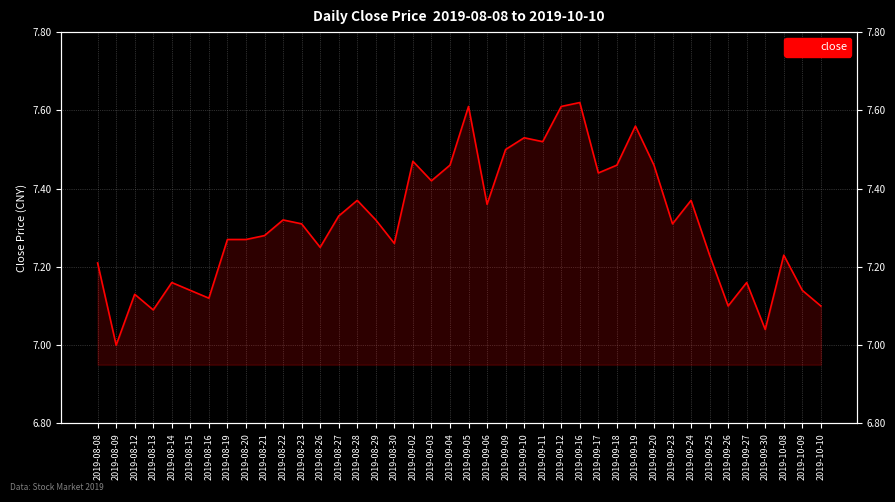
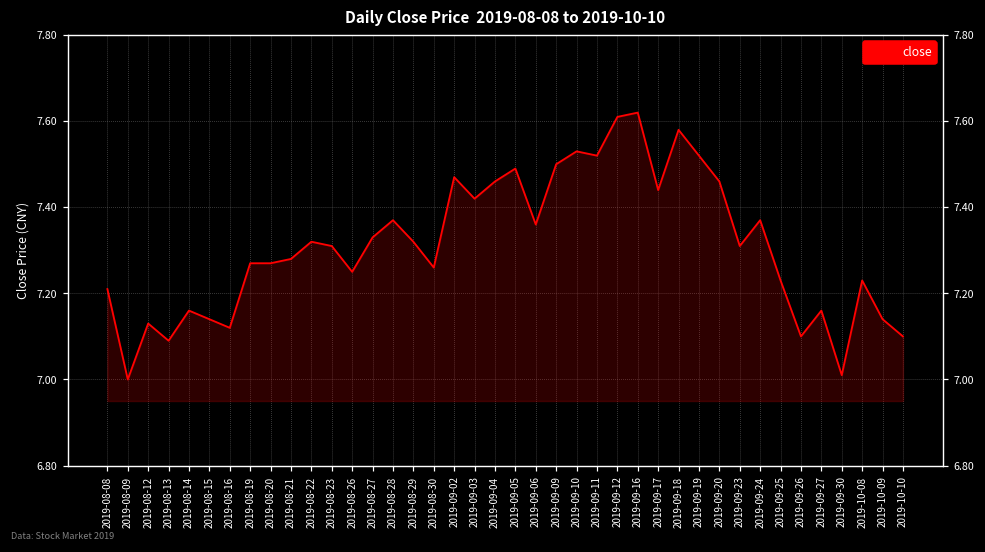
2019-09-05: 7.61 -> 7.49
2019-09-18: 7.46 -> 7.58
2019-09-19: 7.56 -> 7.52
2019-09-30: 7.04 -> 7.01
